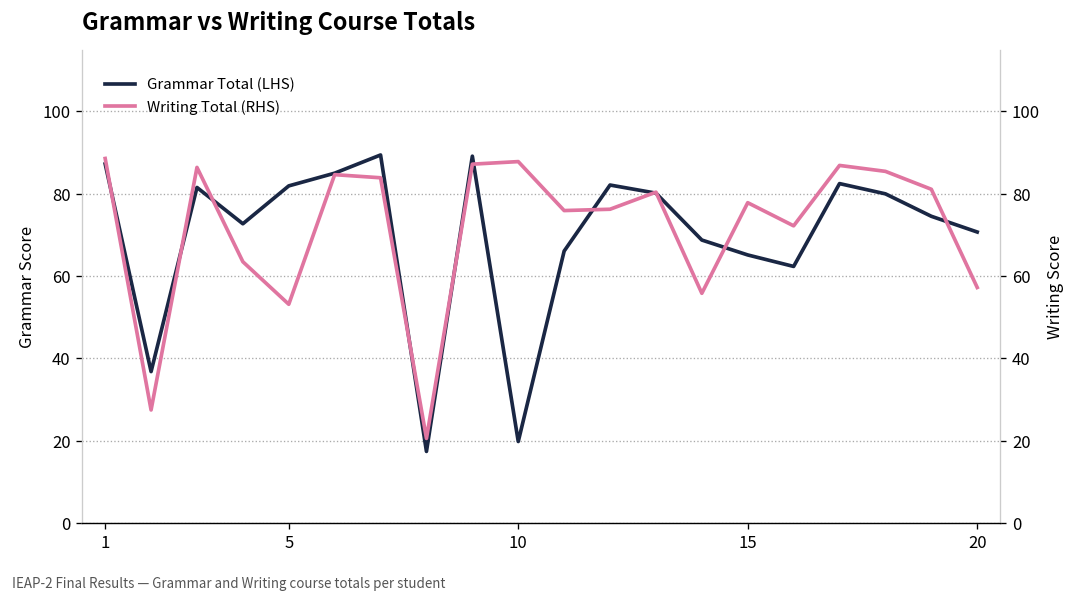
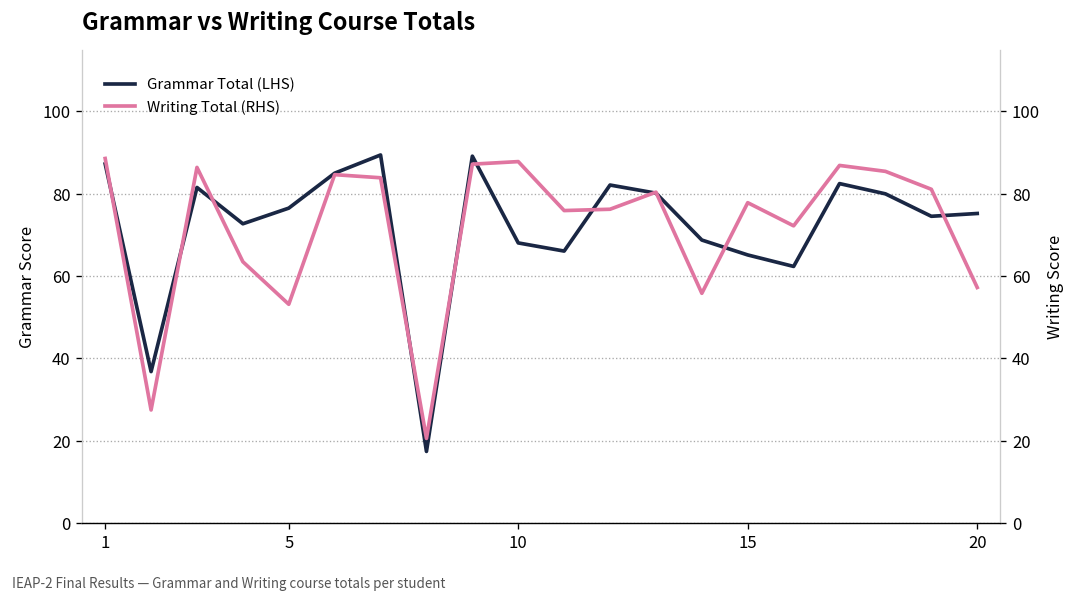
Grammar Total (LHS), 5: 82 -> 77
Grammar Total (LHS), 10: 20 -> 68
Grammar Total (LHS), 20: 71 -> 75
